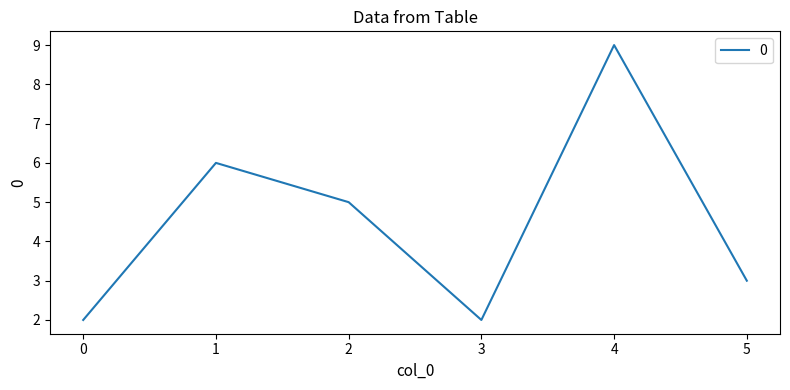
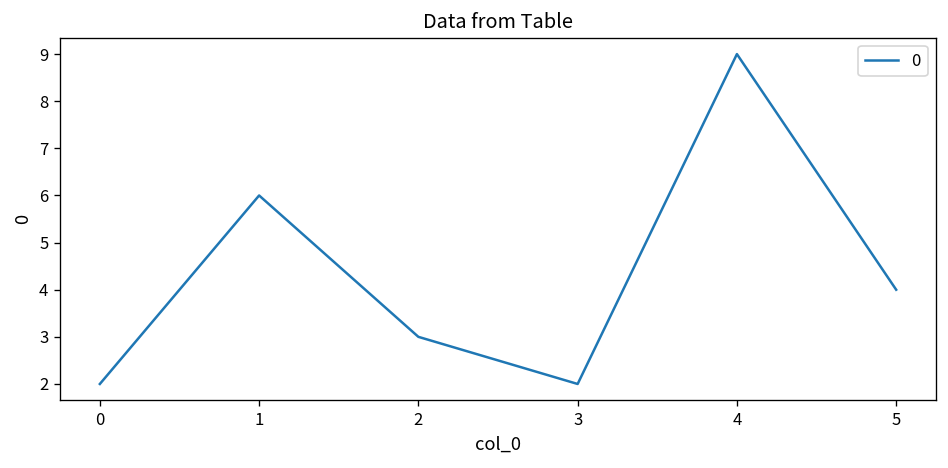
2: 5 -> 3
5: 3 -> 4
